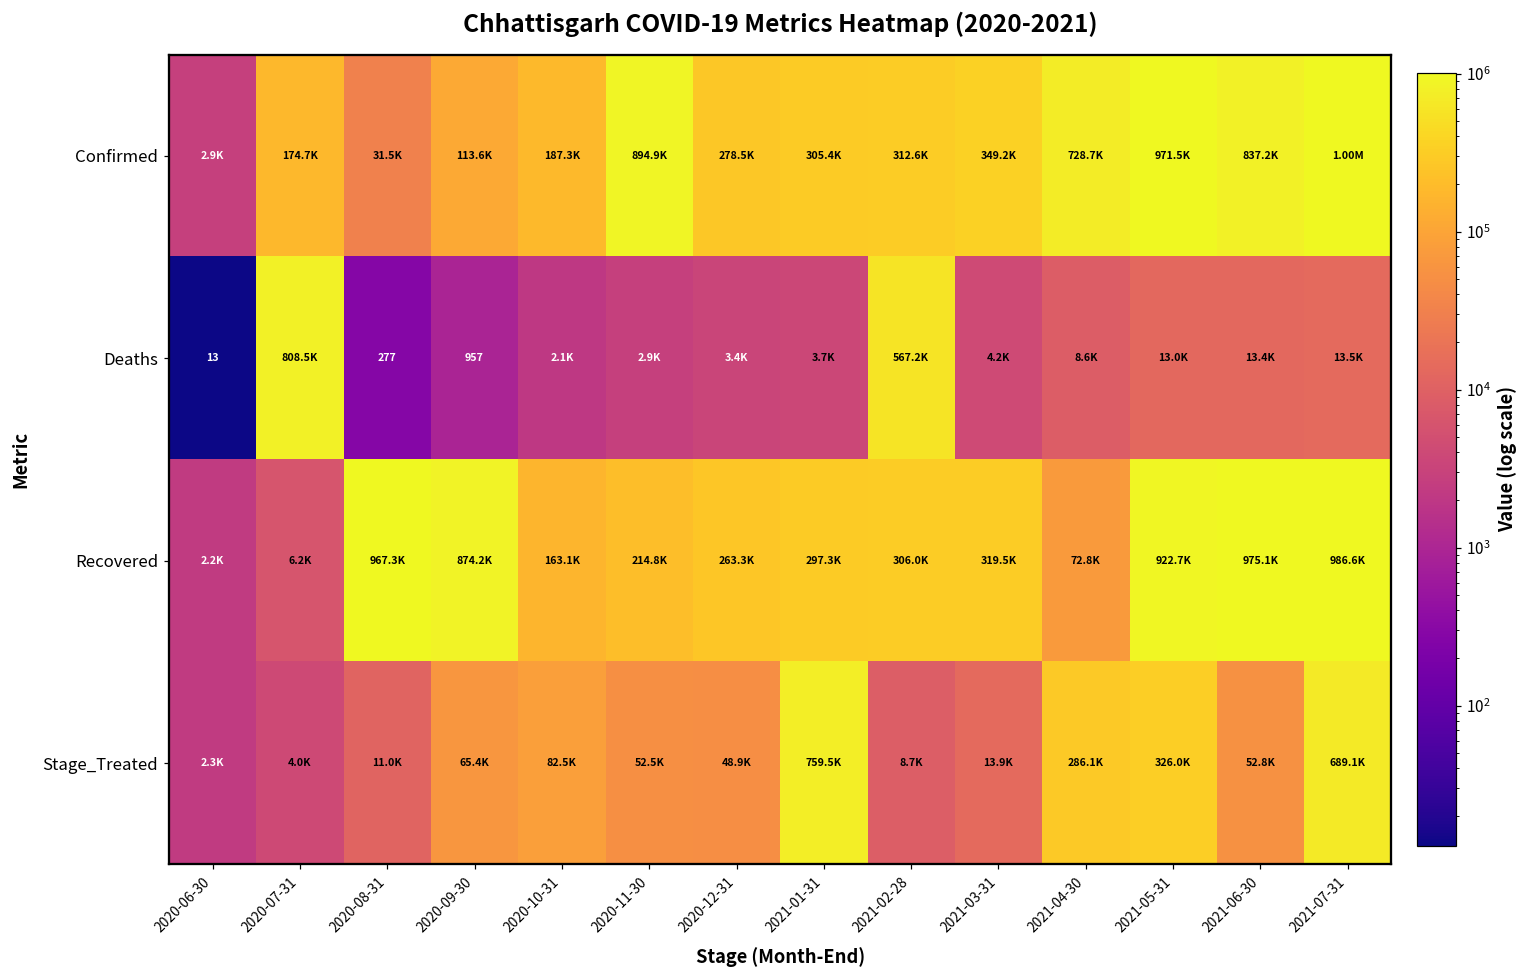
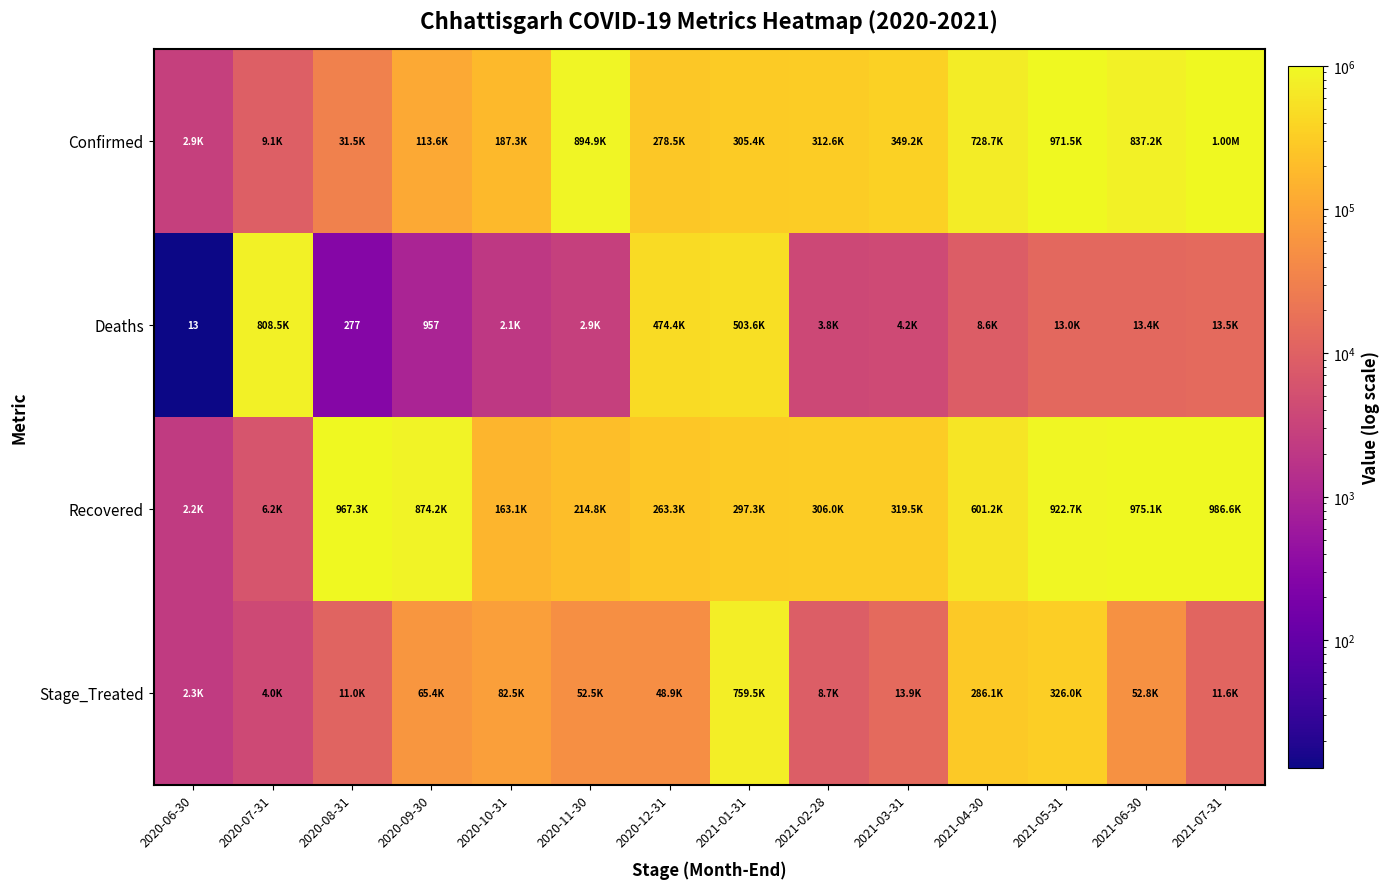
Confirmed, 2020-07-31: 174.7K -> 9.1K
Deaths, 2020-12-31: 3.4K -> 474.4K
Deaths, 2021-01-31: 3.7K -> 503.6K
Deaths, 2021-02-28: 567.2K -> 3.8K
Recovered, 2021-04-30: 72.8K -> 601.2K
Stage_Treated, 2021-07-31: 689.1K -> 11.6K
